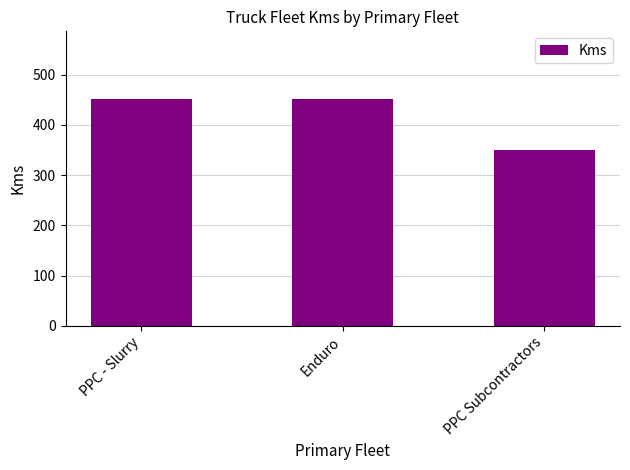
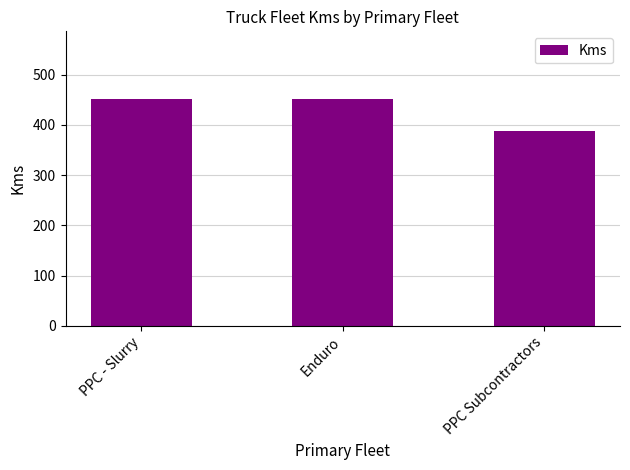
PPC Subcontractors: 350 -> 390
